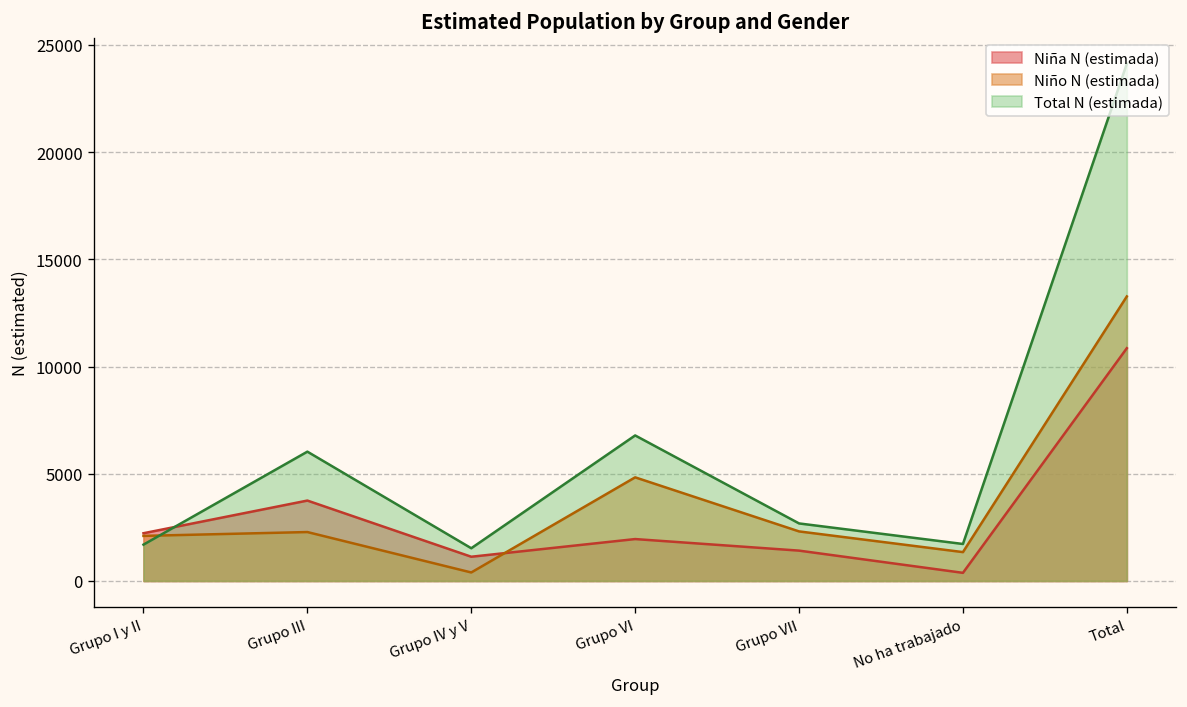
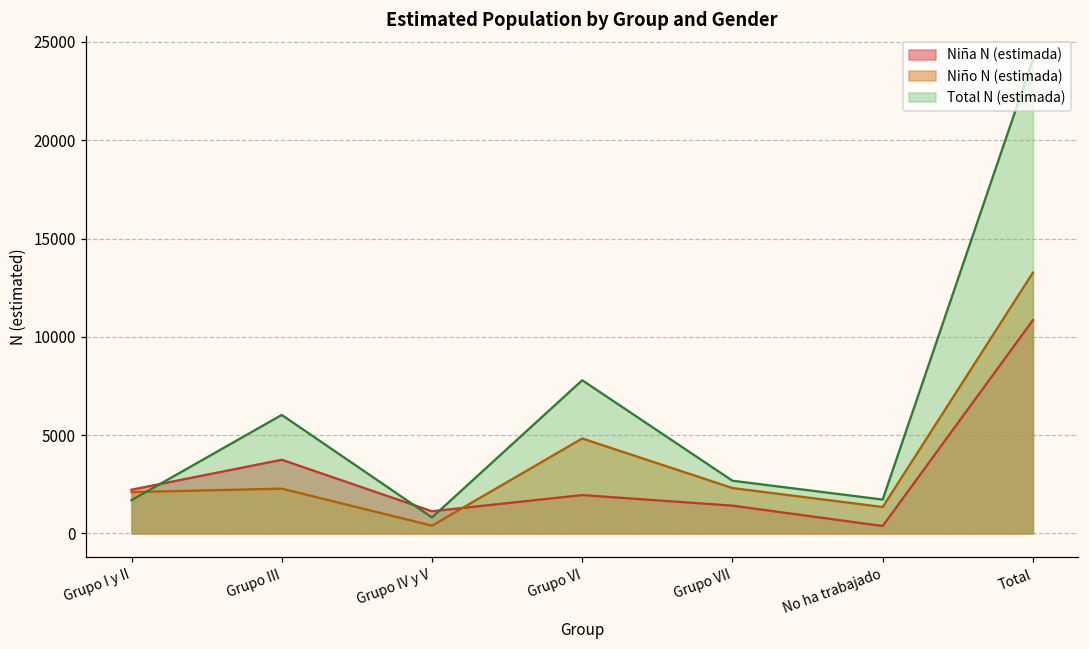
Total N (estimada), Grupo IV y V: 1500 -> 800
Total N (estimada), Grupo VI: 6800 -> 7800
